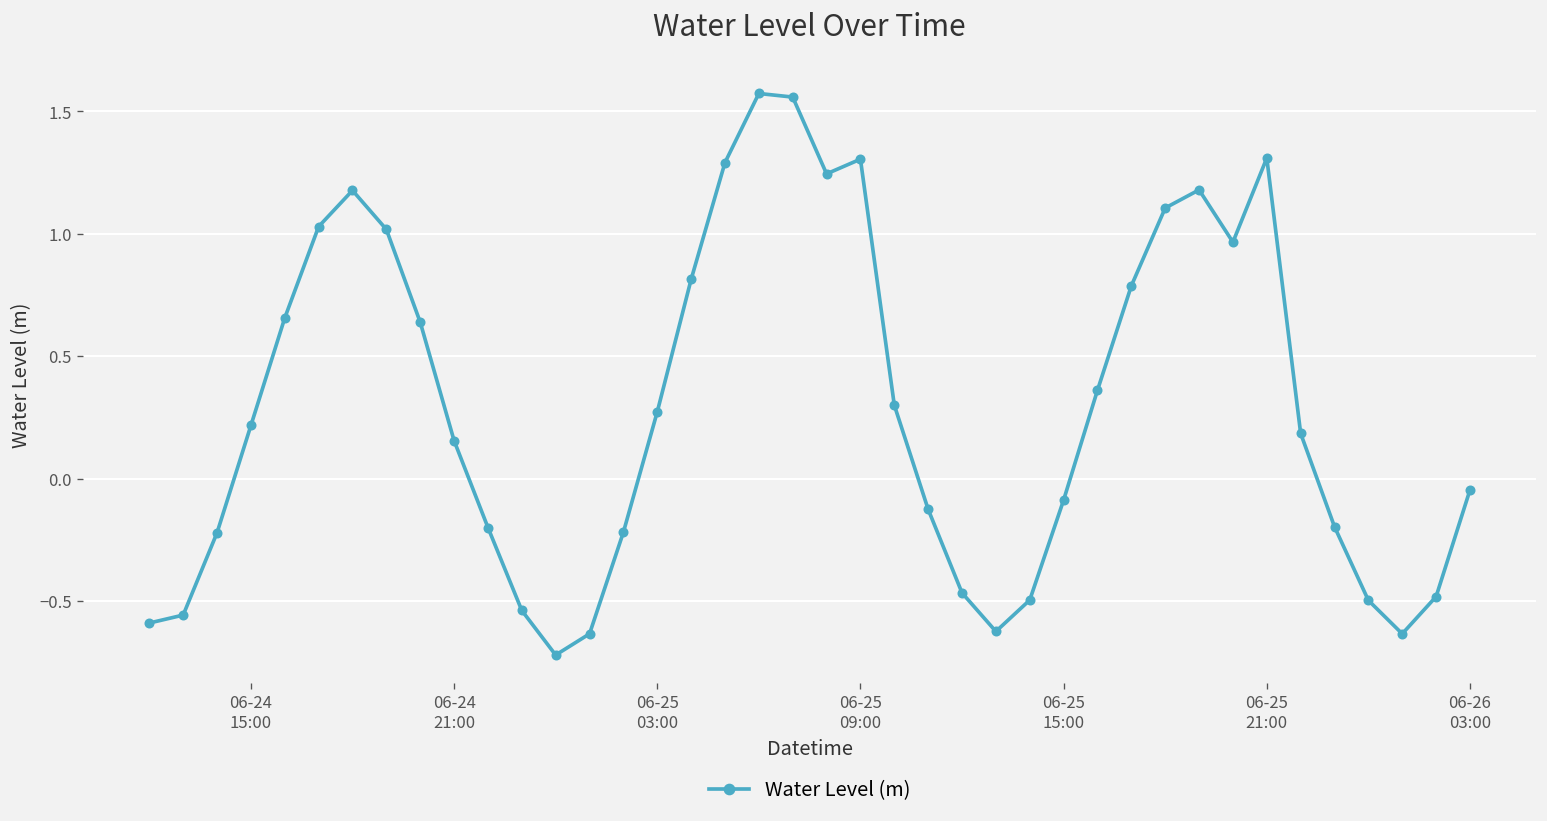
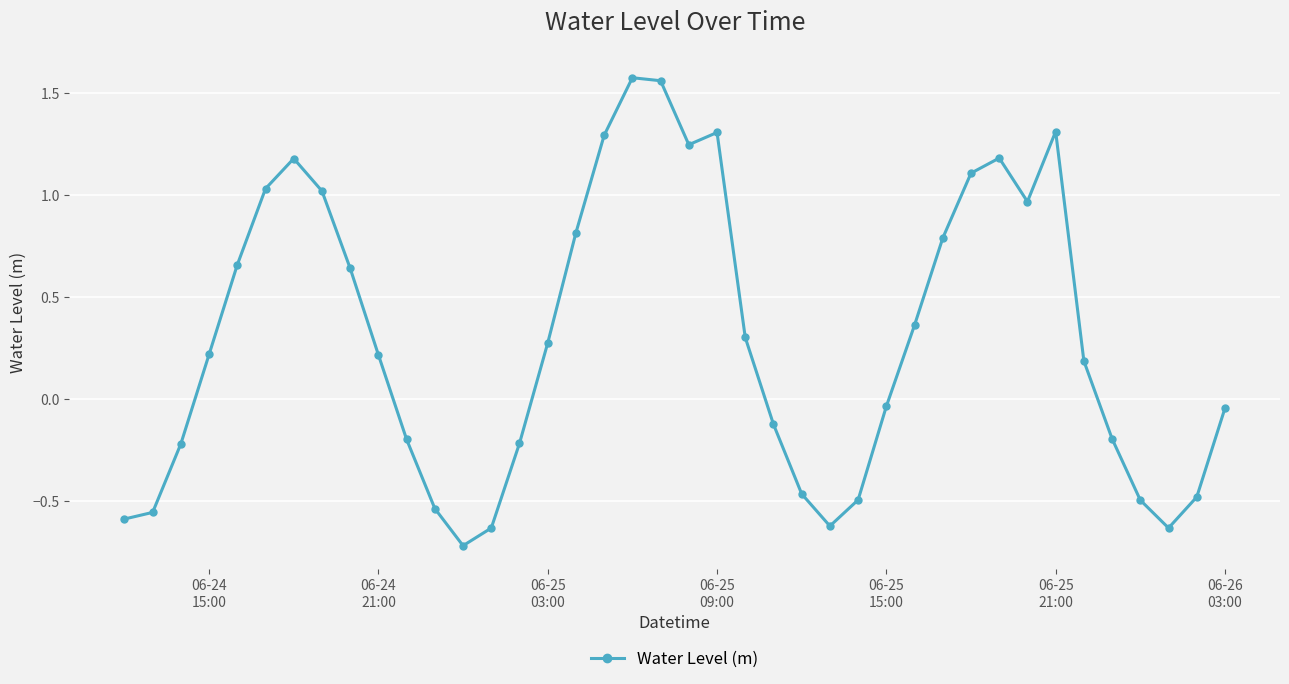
06-24 21:00: 0.16 -> 0.21
06-25 15:00: -0.09 -> -0.04
